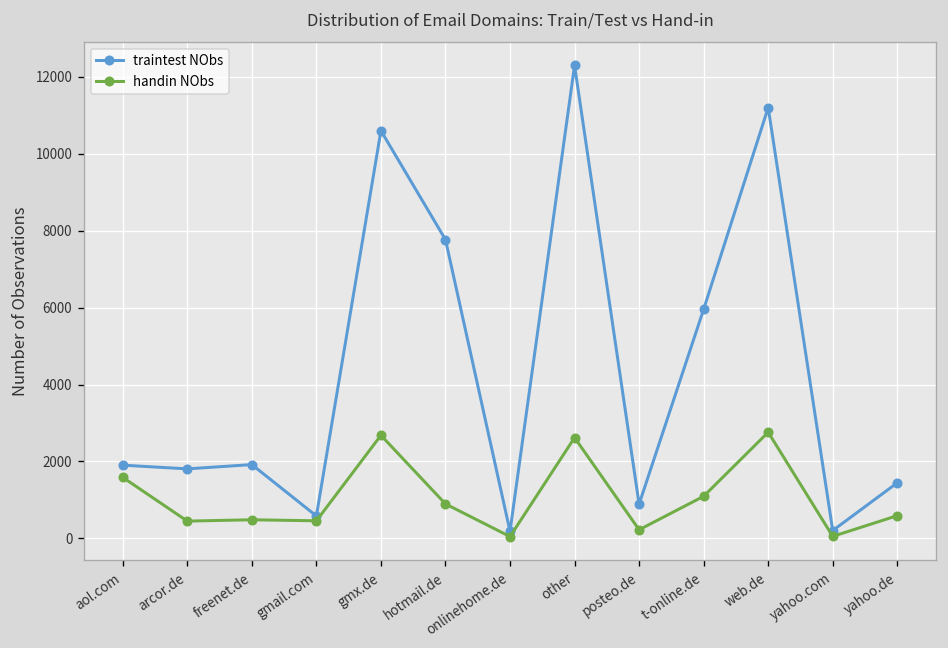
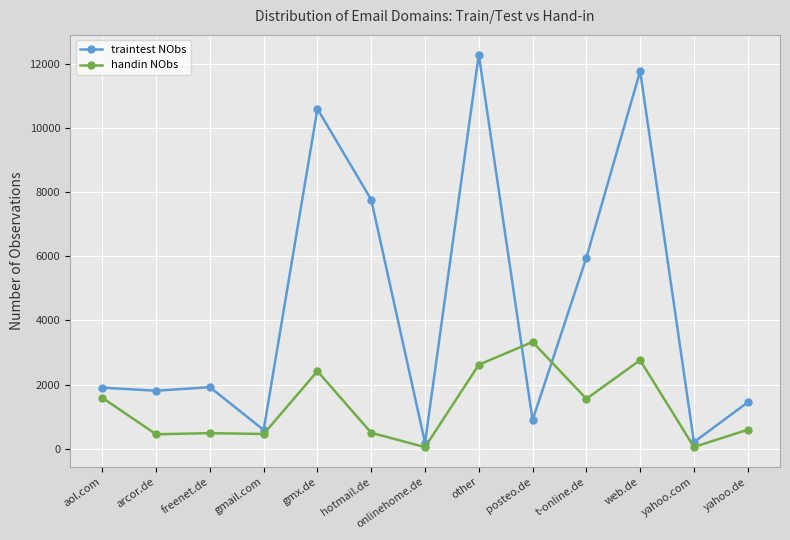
handin NObs, gmx.de: 2700 -> 2400
handin NObs, hotmail.de: 900 -> 500
handin NObs, posteo.de: 200 -> 3300
handin NObs, t-online.de: 1100 -> 1600
traintest NObs, web.de: 11200 -> 11800
